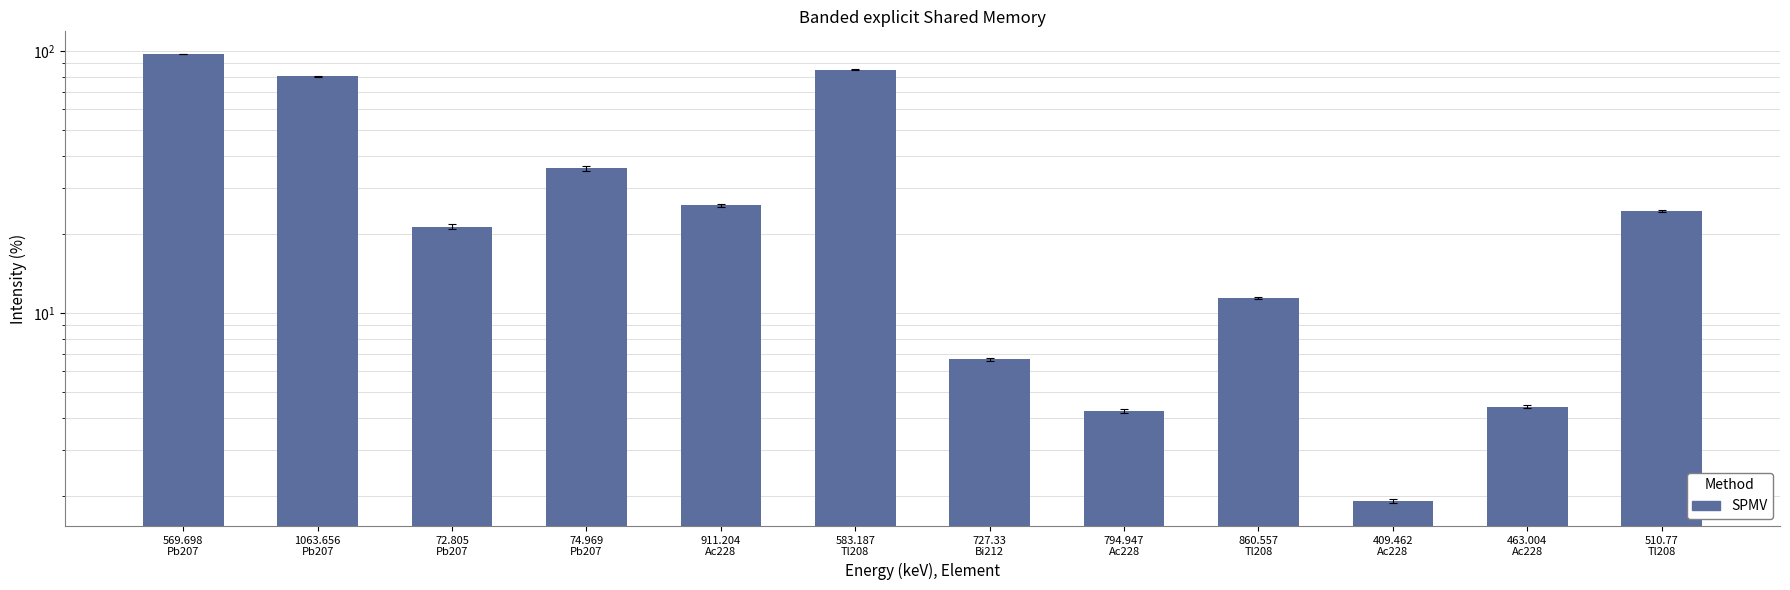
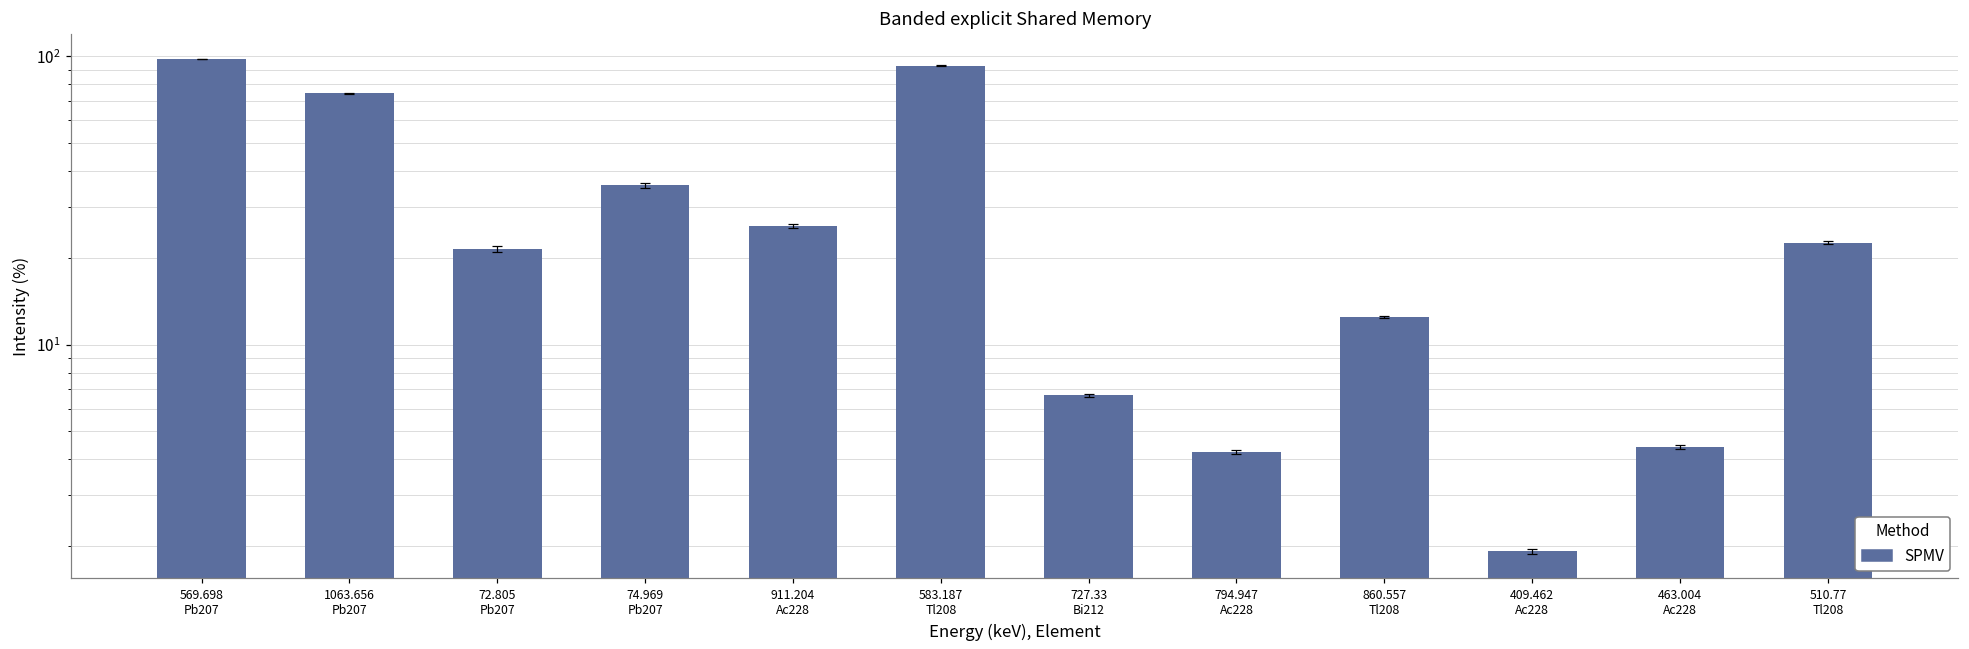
SPMV, 1063.656 Pb207: 80 -> 75
SPMV, 583.187 Tl208: 85 -> 93
SPMV, 860.557 Tl208: 11 -> 13
SPMV, 510.77 Tl208: 25 -> 23
